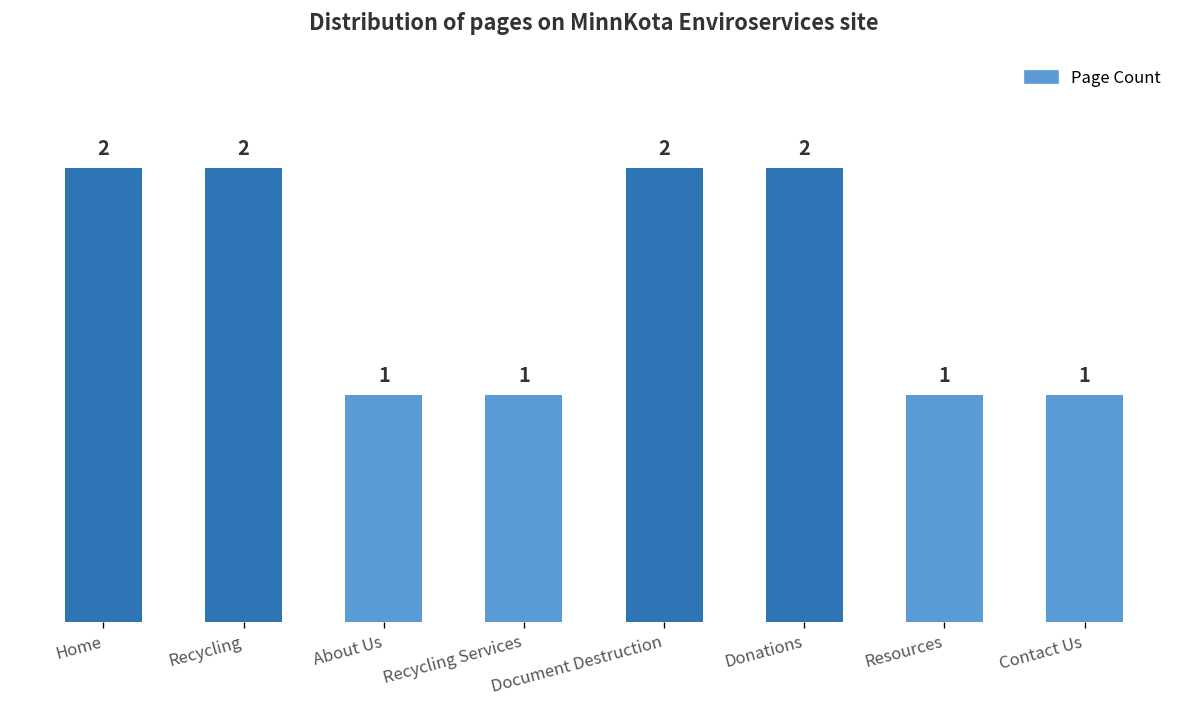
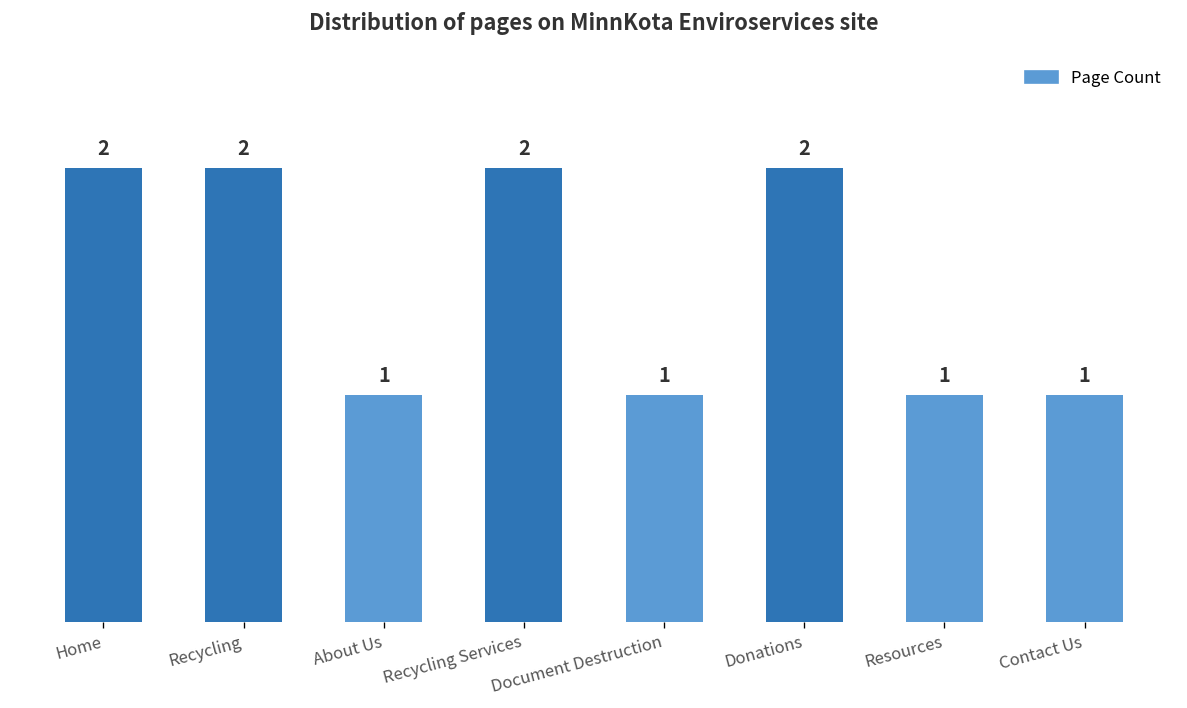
Recycling Services: 1 -> 2
Document Destruction: 2 -> 1
